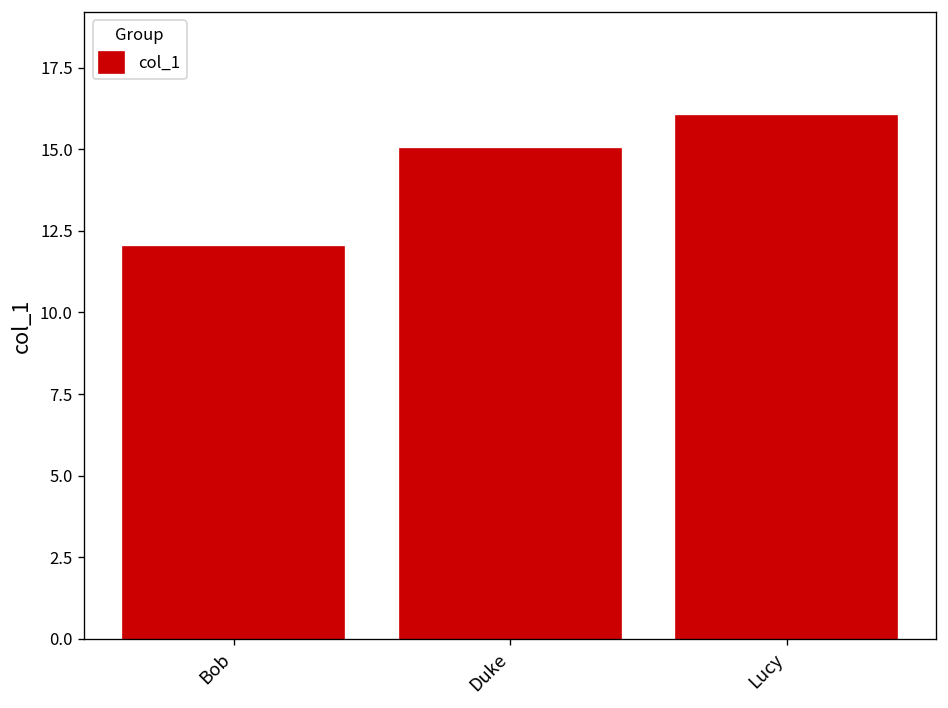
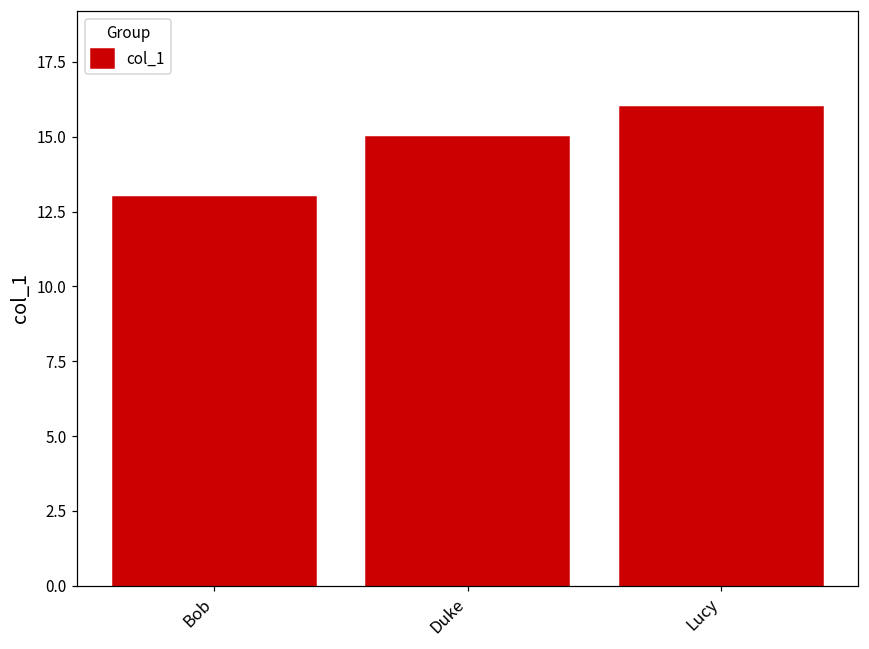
Bob: 12 -> 13
